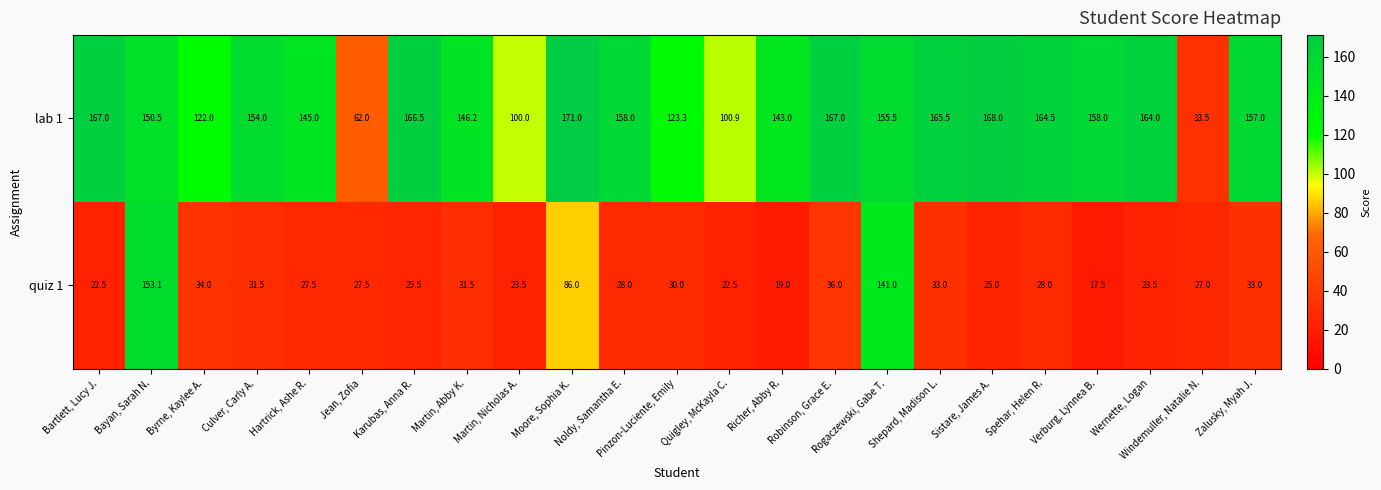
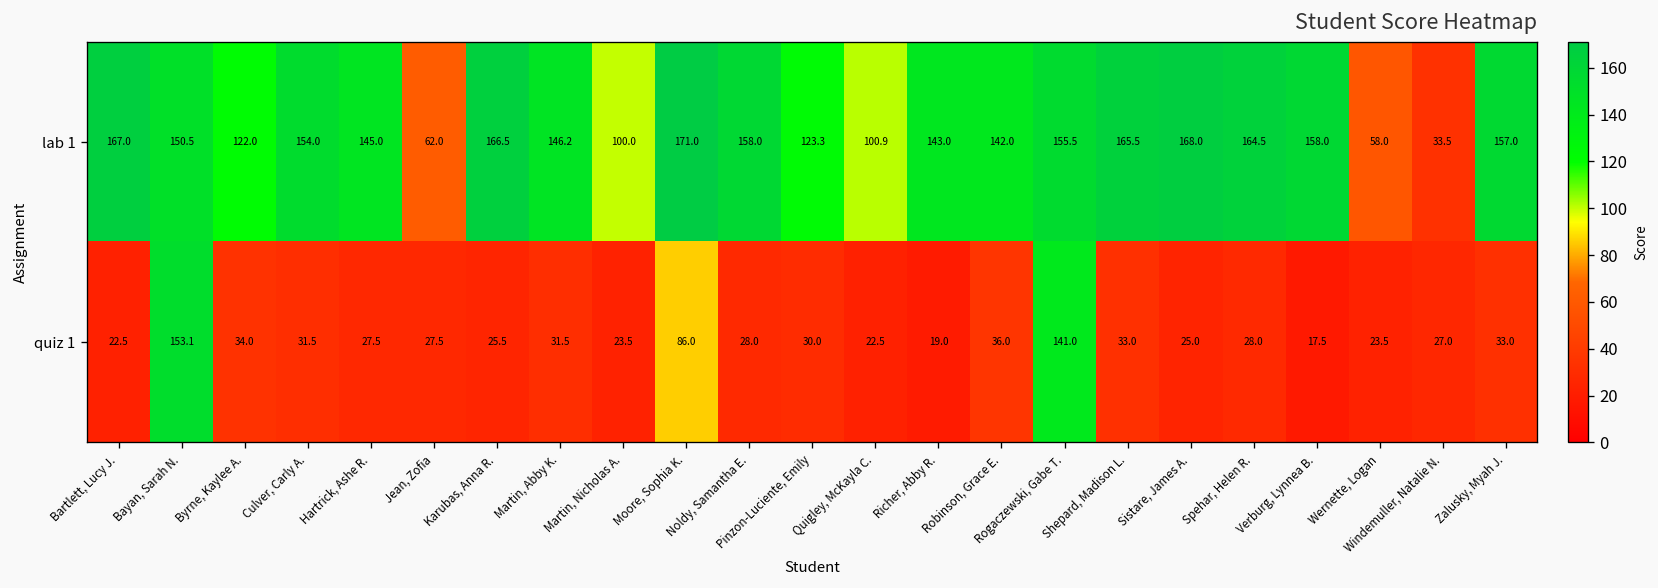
lab 1, Robinson, Grace E.: 167.0 -> 142.0
lab 1, Wernette, Logan: 164.0 -> 58.0
